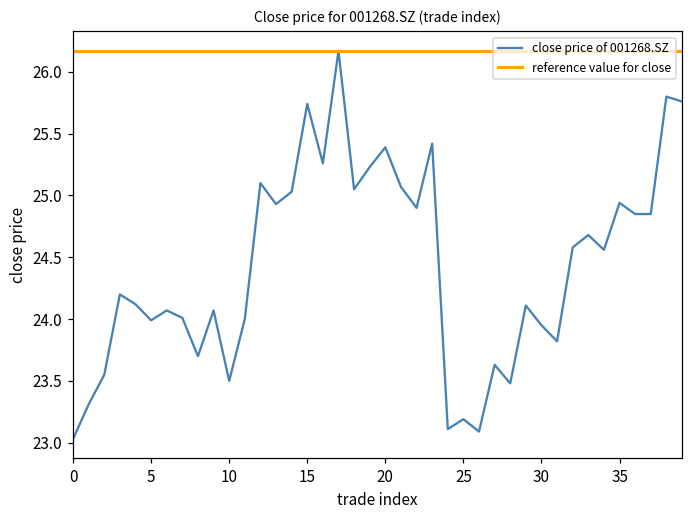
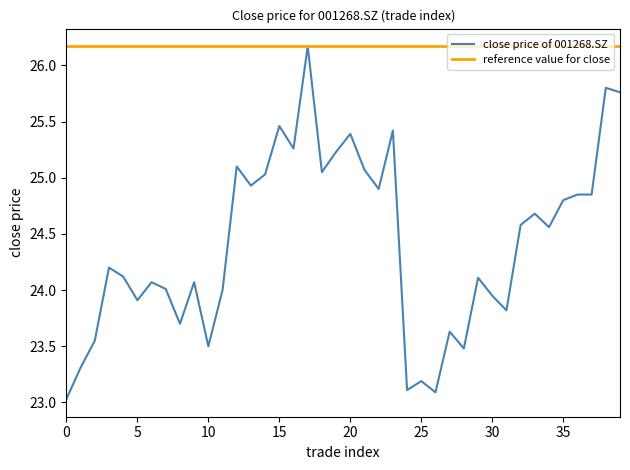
close price of 001268.SZ, 5: 23.99 -> 23.91
close price of 001268.SZ, 15: 25.74 -> 25.46
close price of 001268.SZ, 35: 24.94 -> 24.80
